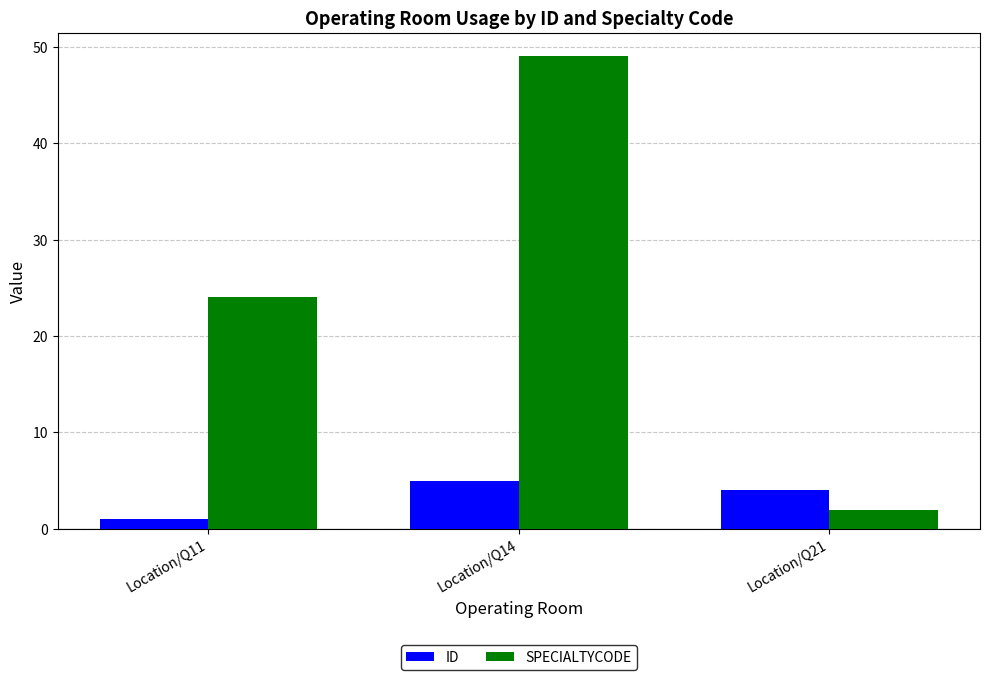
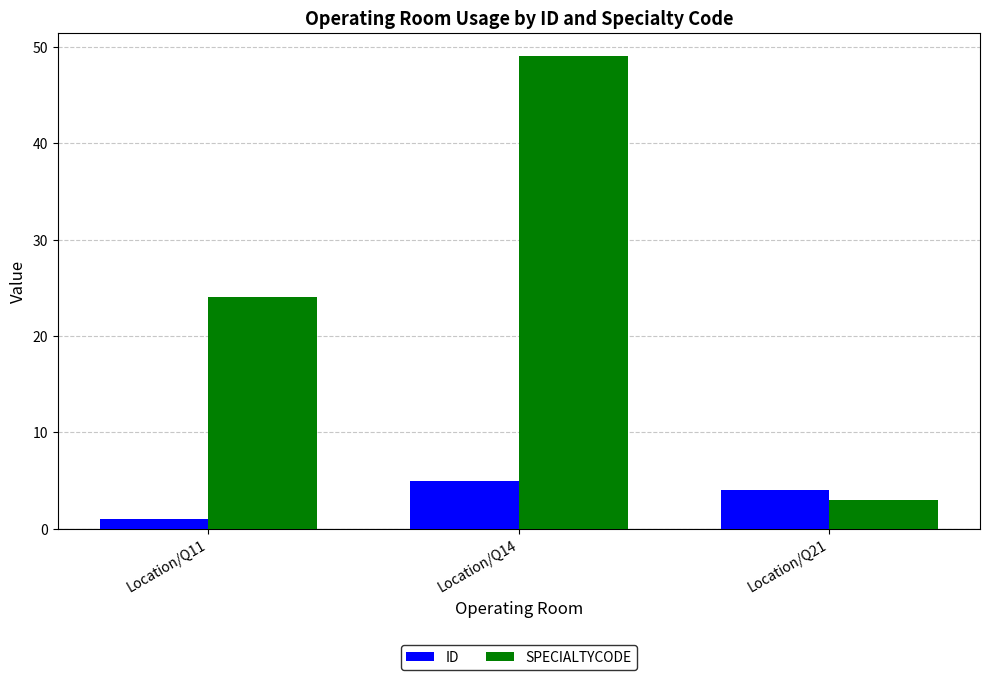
SPECIALTYCODE, Location/Q21: 2 -> 3
